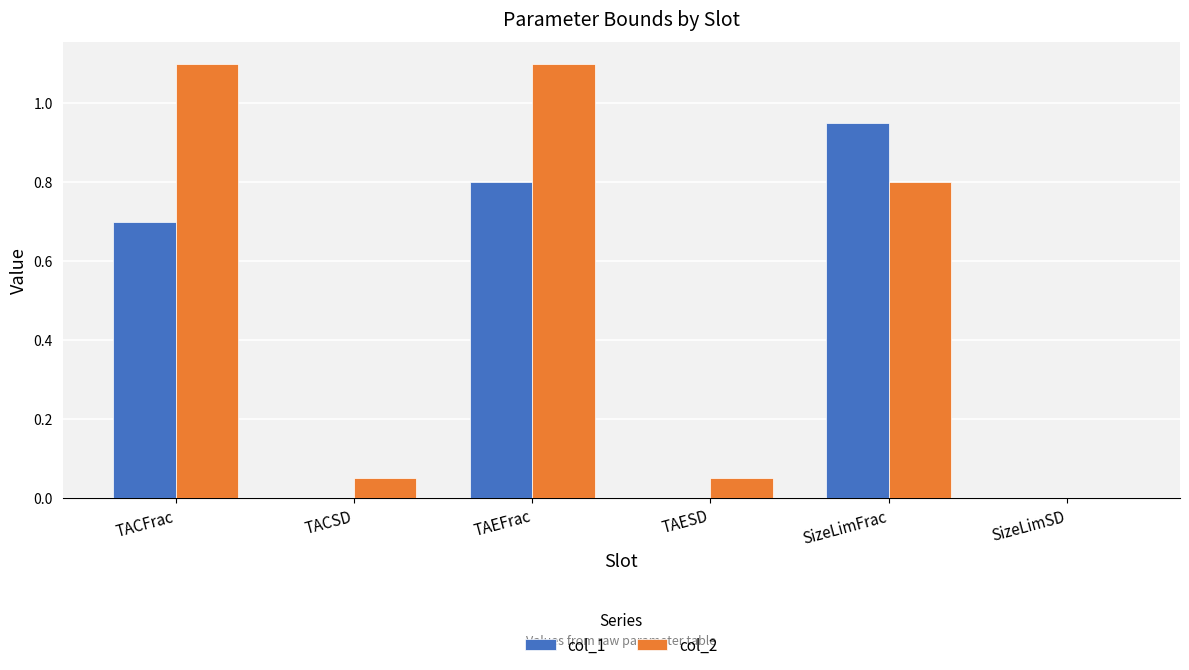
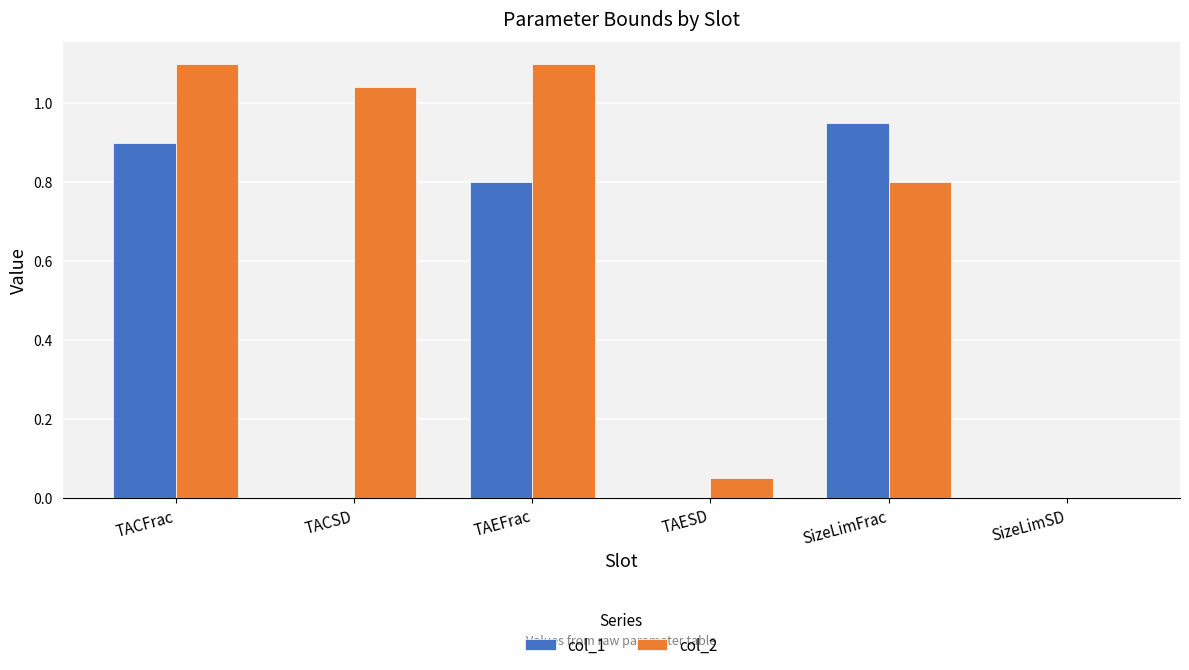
col_1, TACFrac: 0.7 -> 0.9
col_2, TACSD: 0.05 -> 1.04
